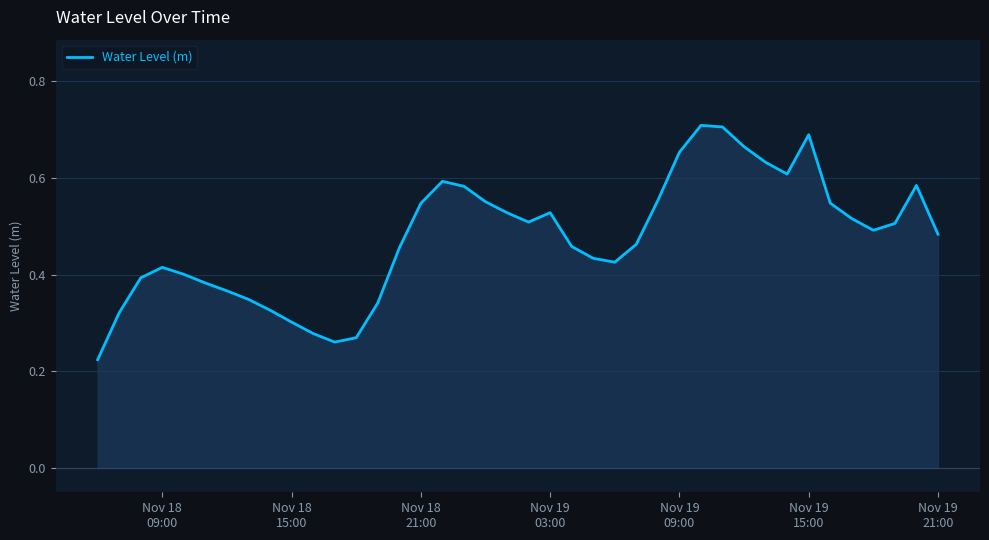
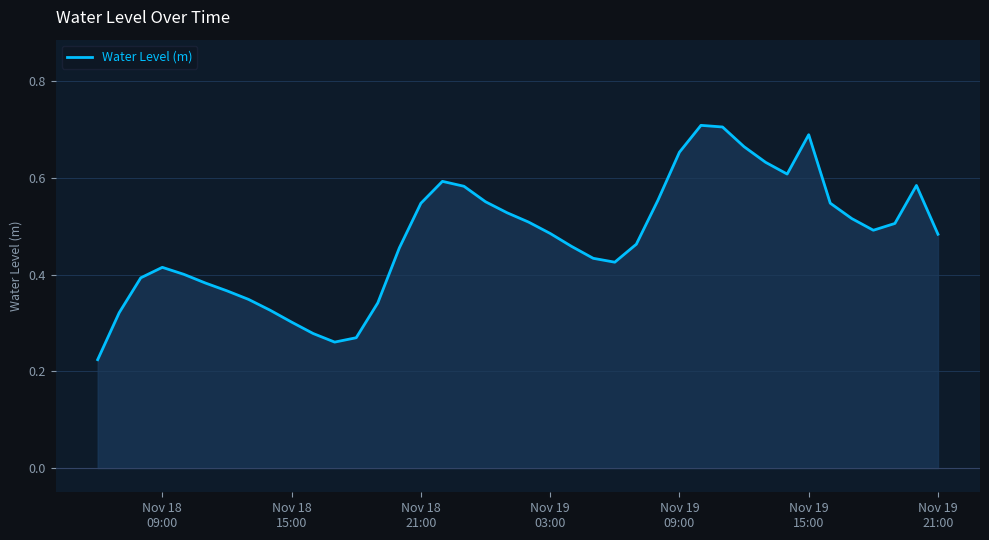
Nov 19 03:00: 0.53 -> 0.49
